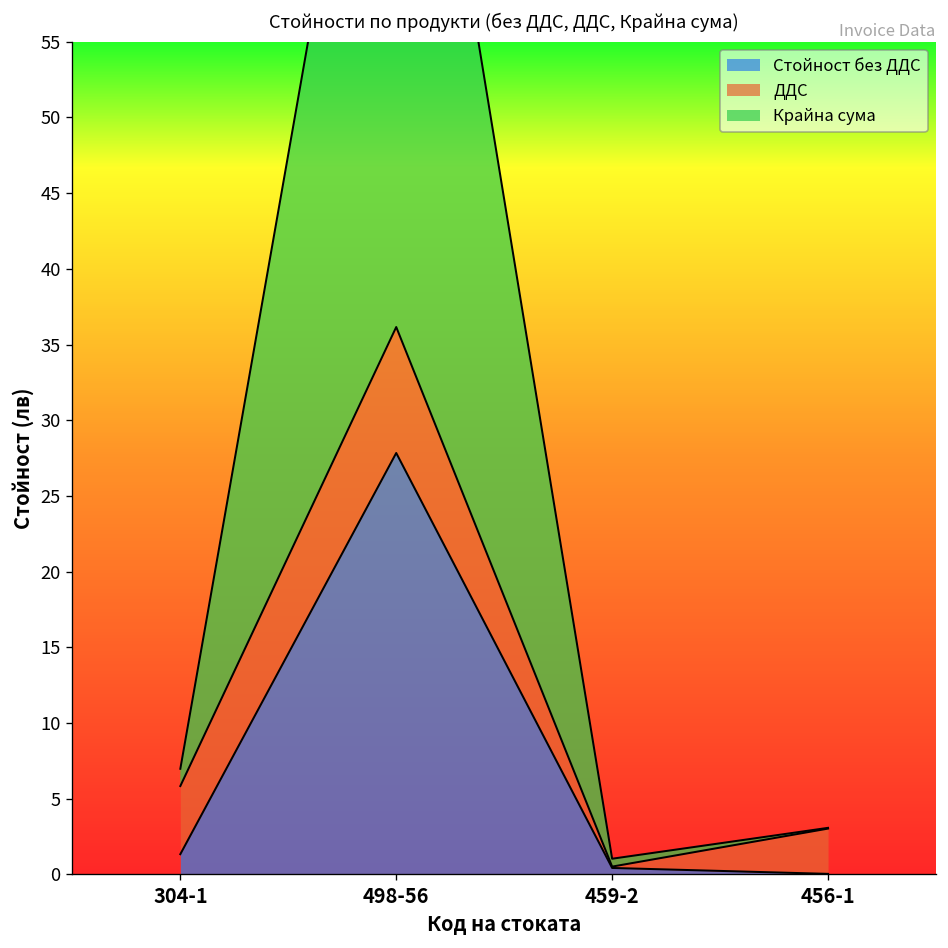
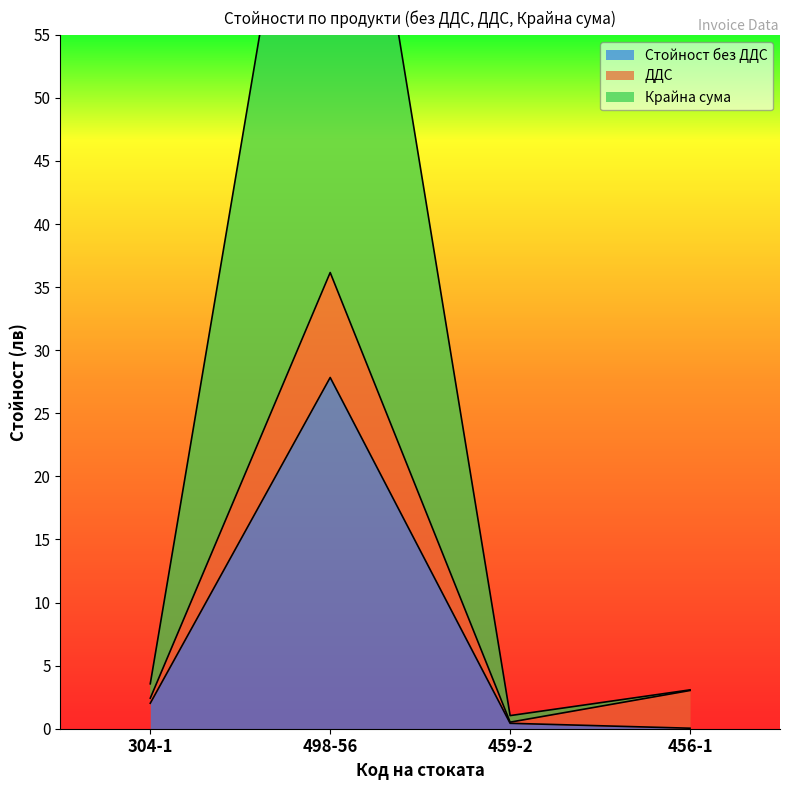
Стойност без ДДС, 304-1: 1.3 -> 2.0
ДДС, 304-1: 4.5 -> 0.4
